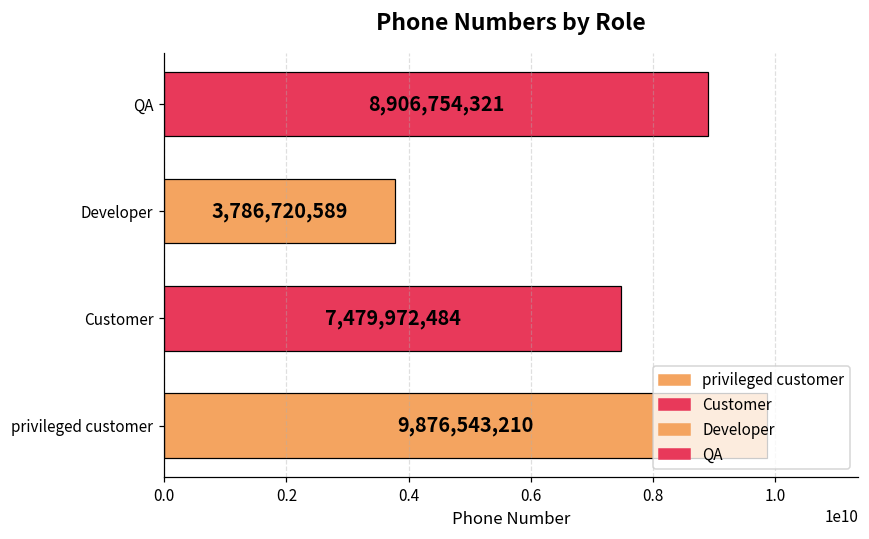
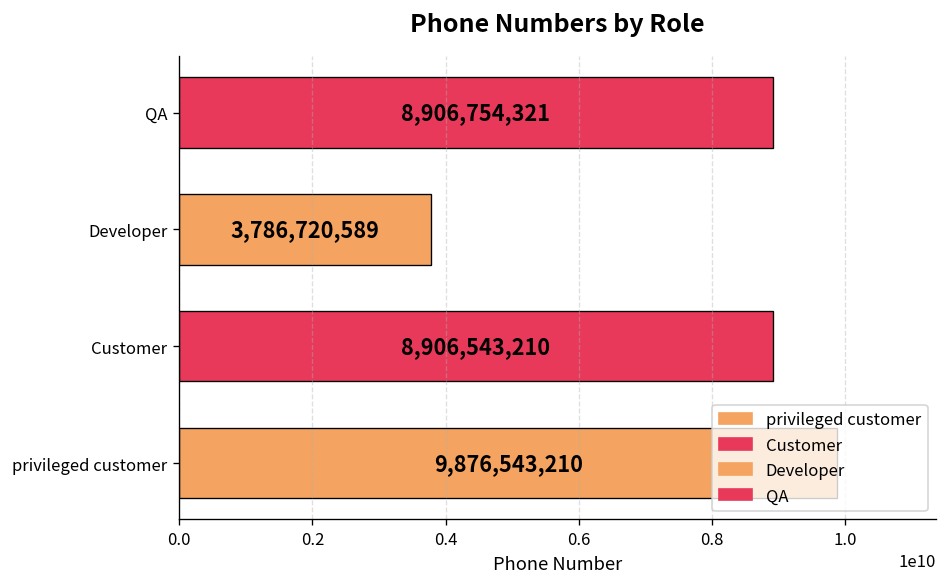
Customer: 7,479,972,484 -> 8,906,543,210
